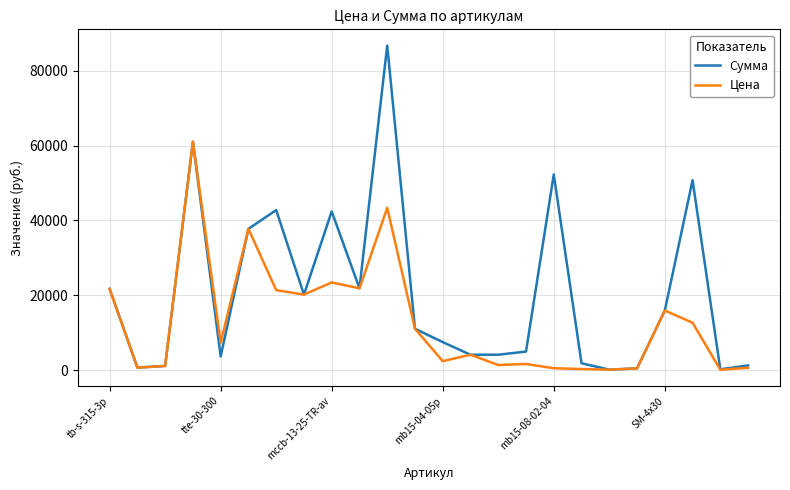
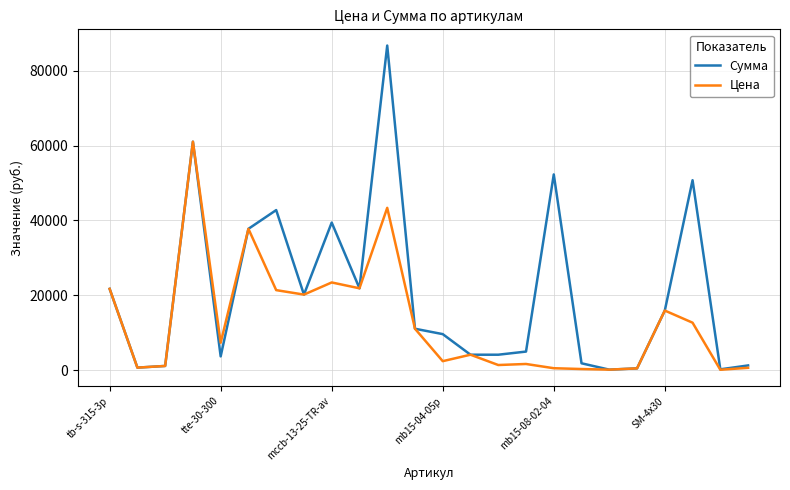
Сумма, mccb-13-25-TR-av: 42000 -> 39000
Сумма, mb15-04-05p: 7000 -> 10000
